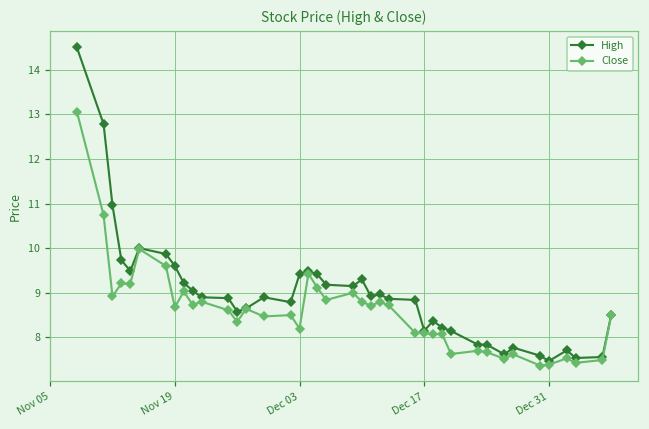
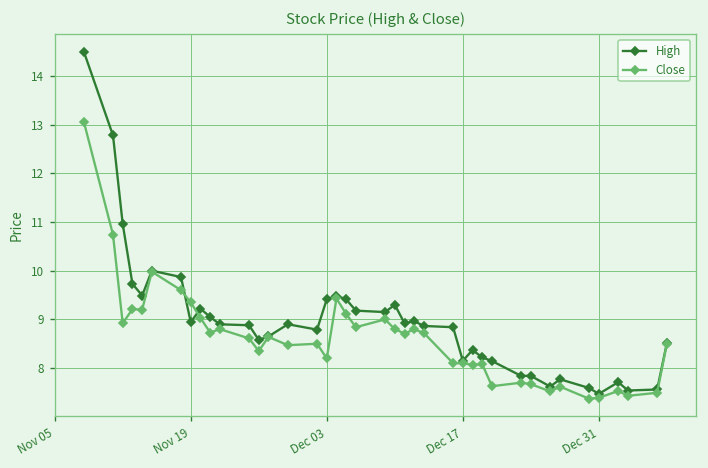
High, Nov 19: 9.6 -> 8.9
Close, Nov 19: 8.7 -> 9.4
